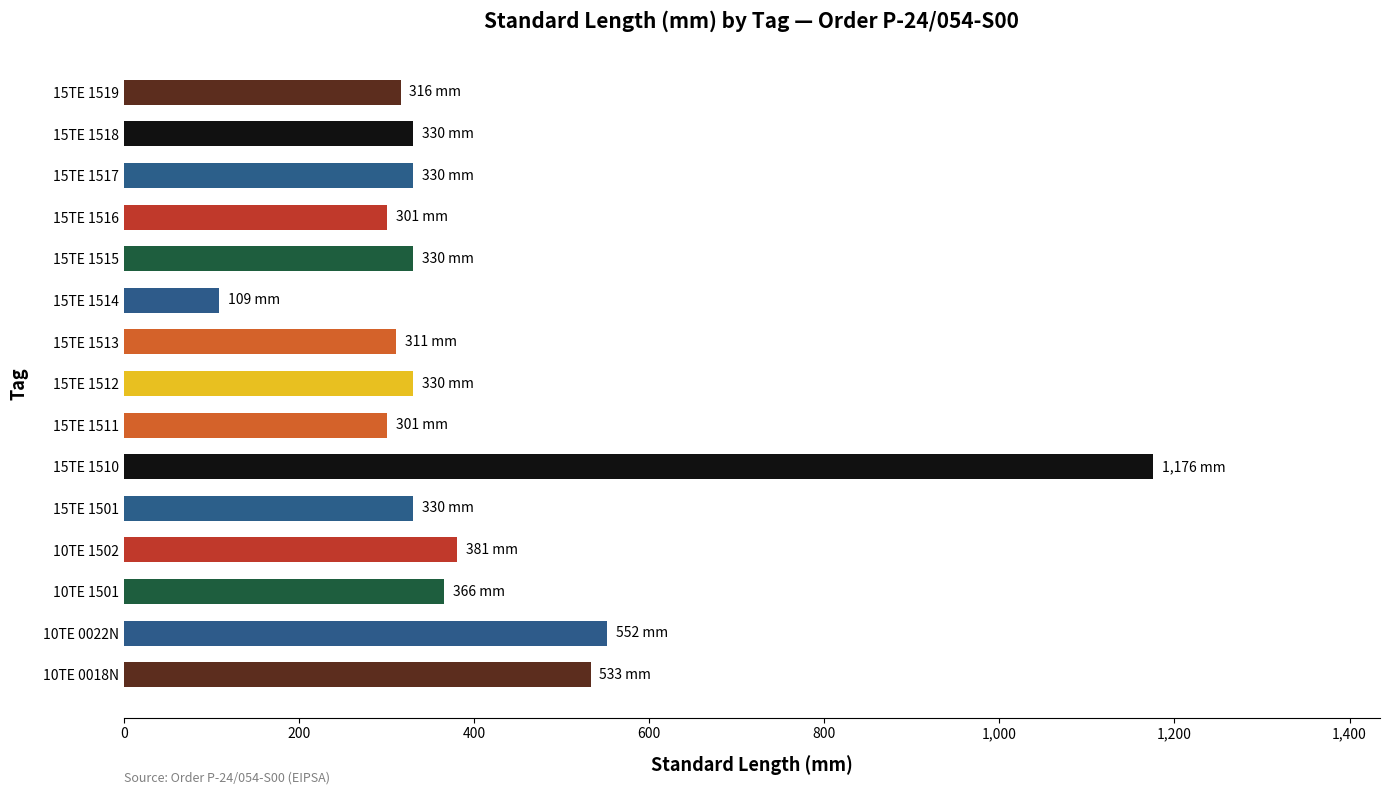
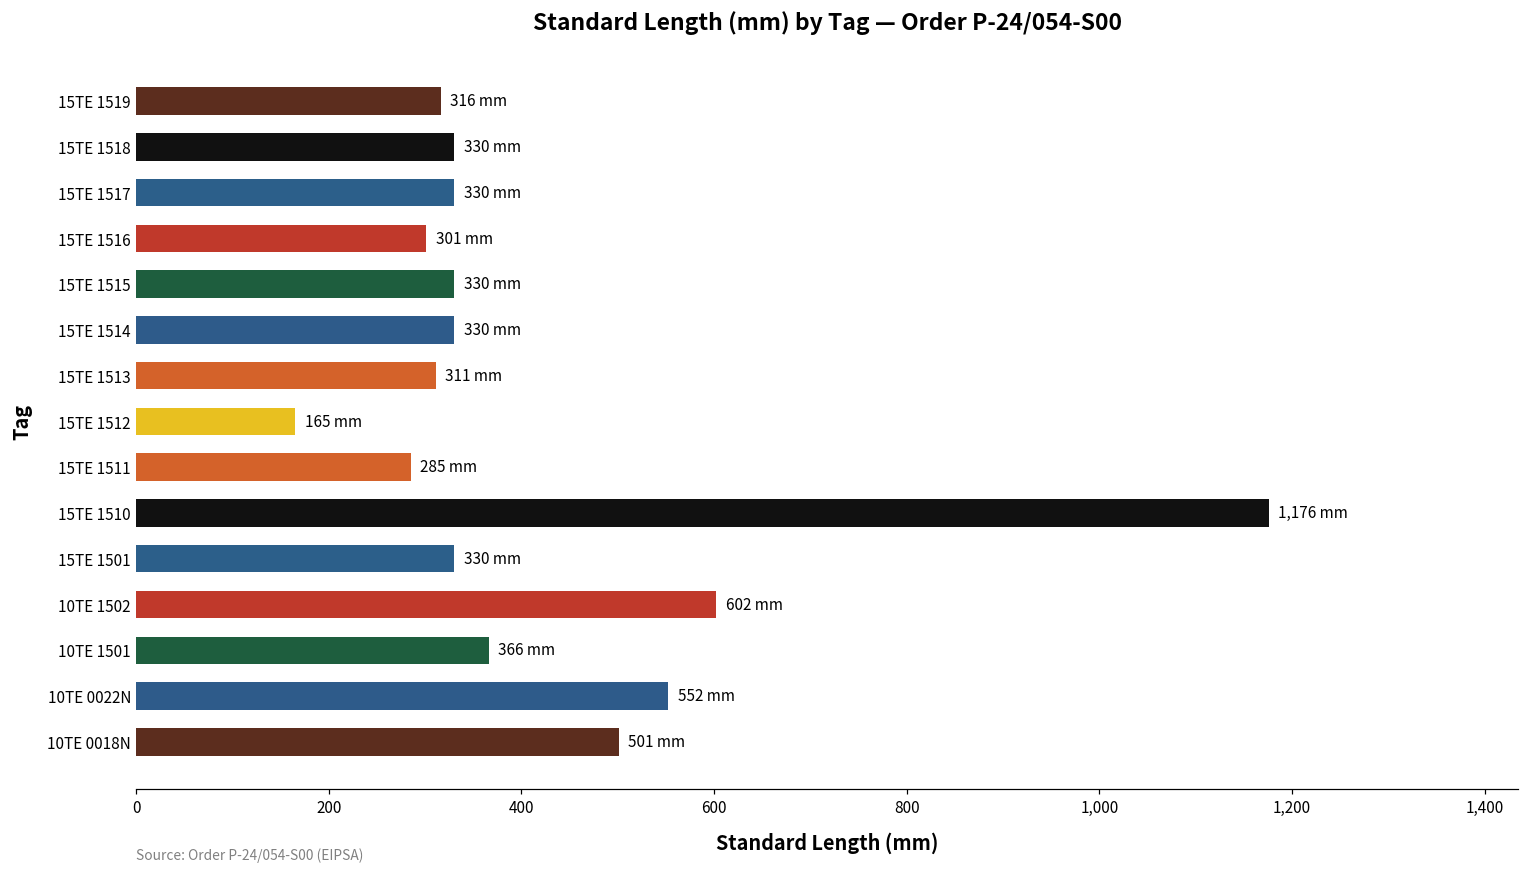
15TE 1514: 109 -> 330
15TE 1512: 330 -> 165
15TE 1511: 301 -> 285
10TE 1502: 381 -> 602
10TE 0018N: 533 -> 501
